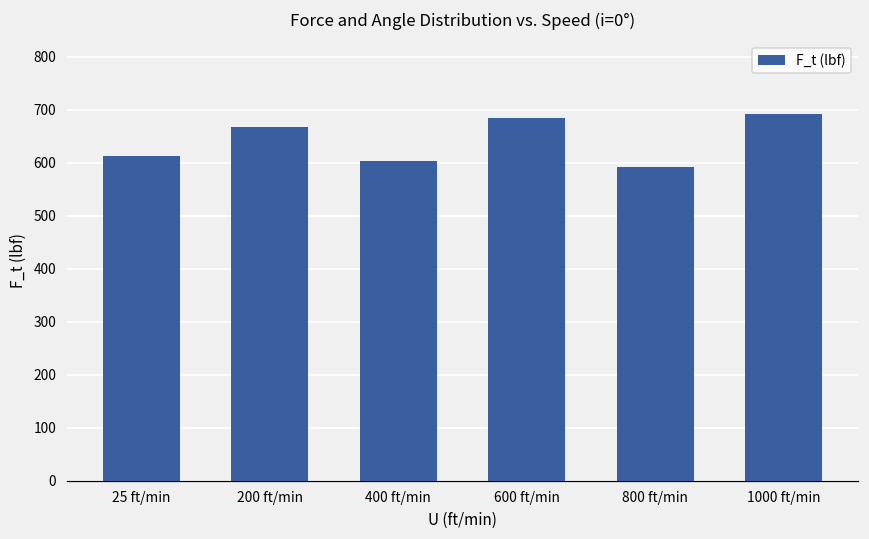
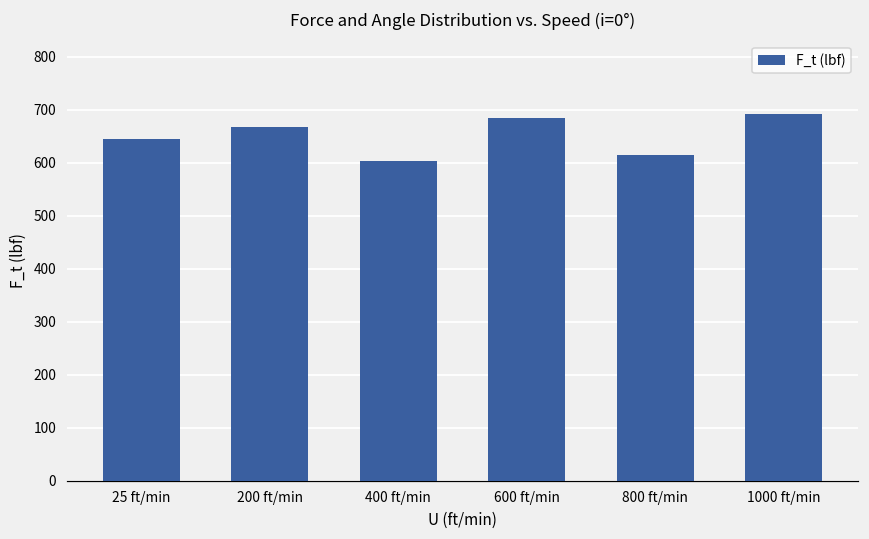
25 ft/min: 610 -> 650
800 ft/min: 590 -> 620
